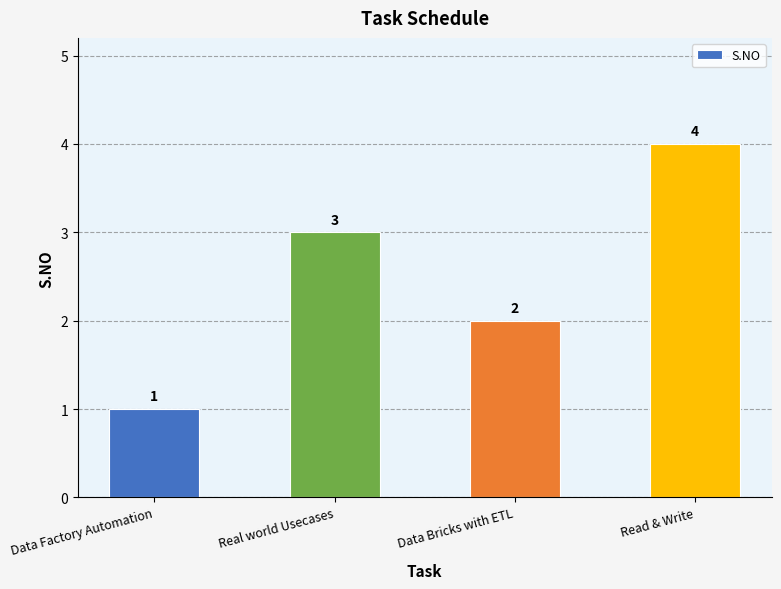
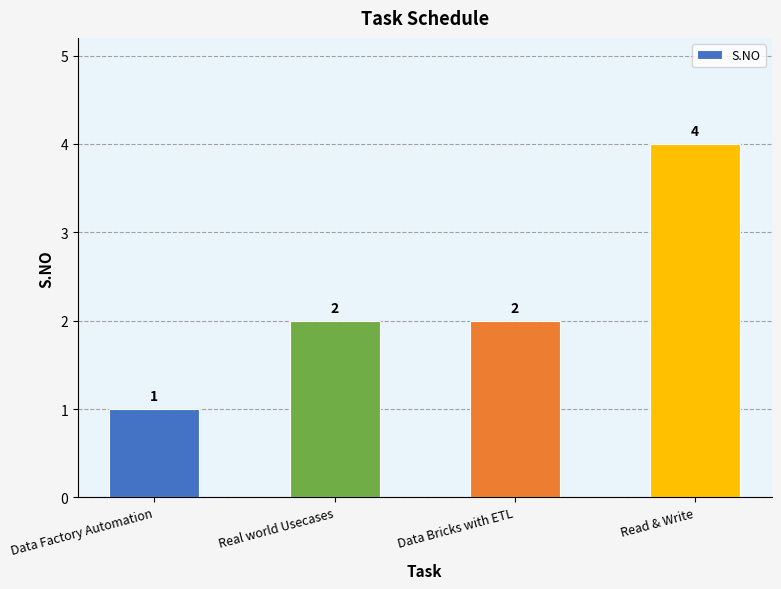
Real world Usecases: 3 -> 2
